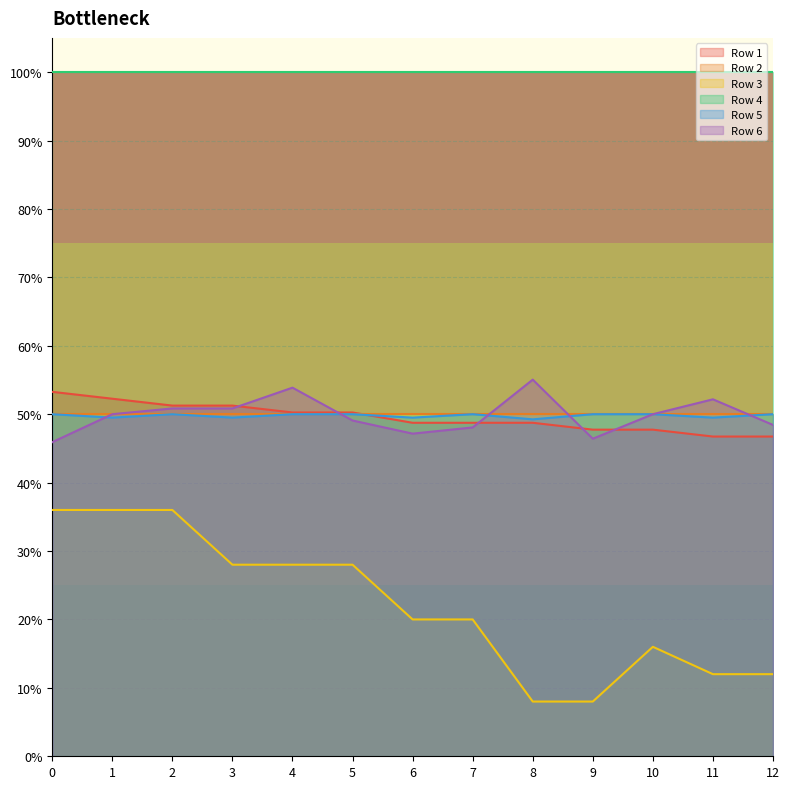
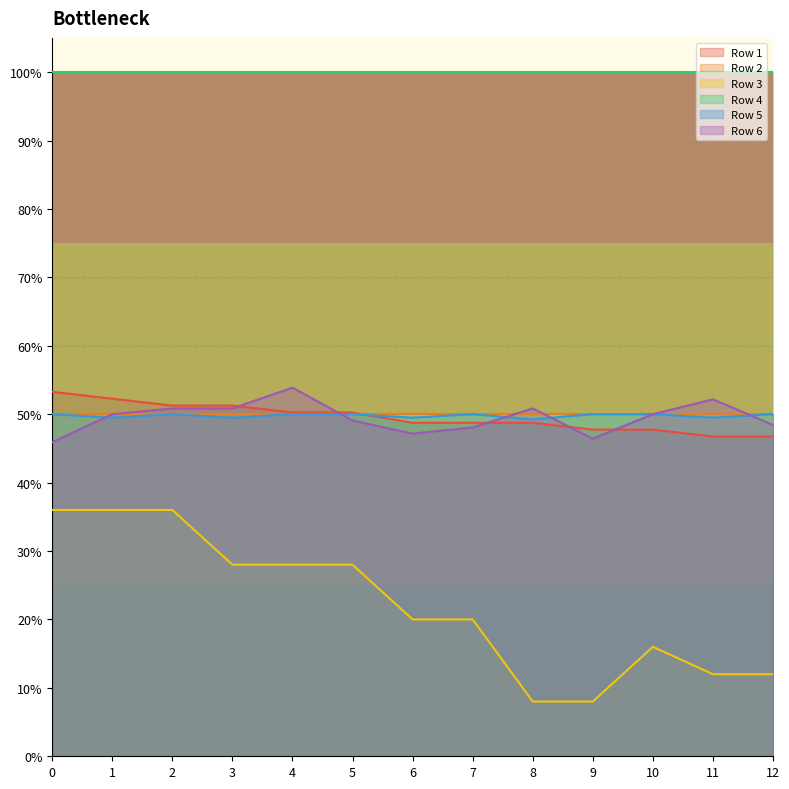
Row 6, 8: 55% -> 51%
